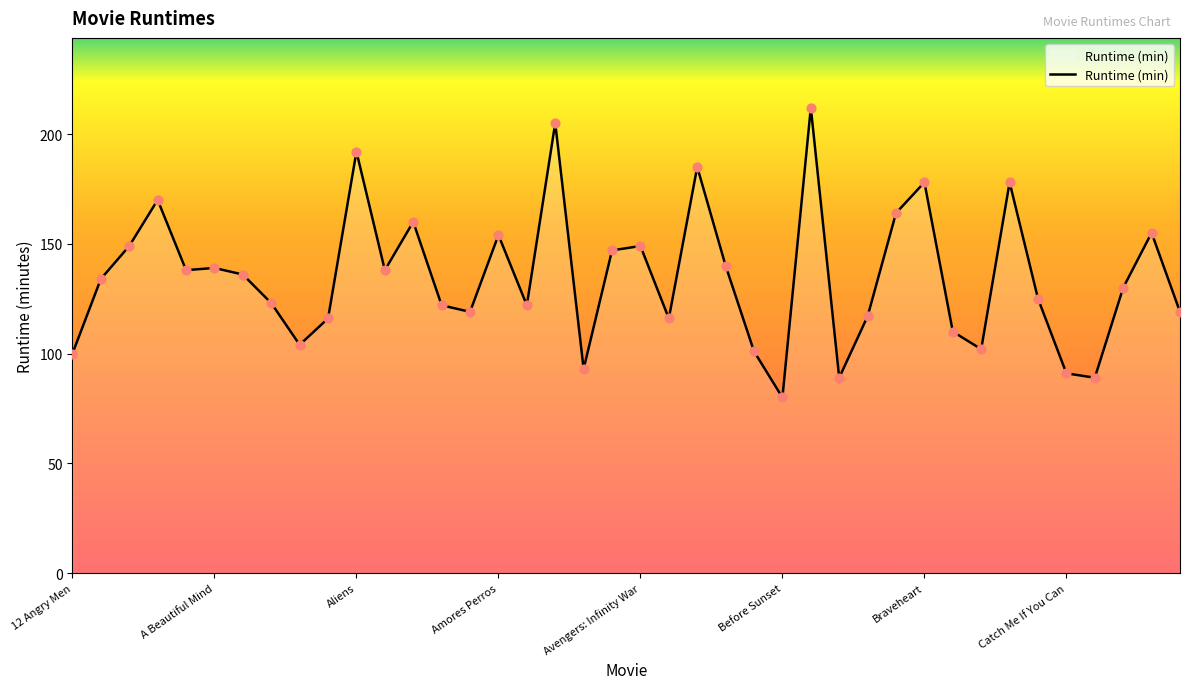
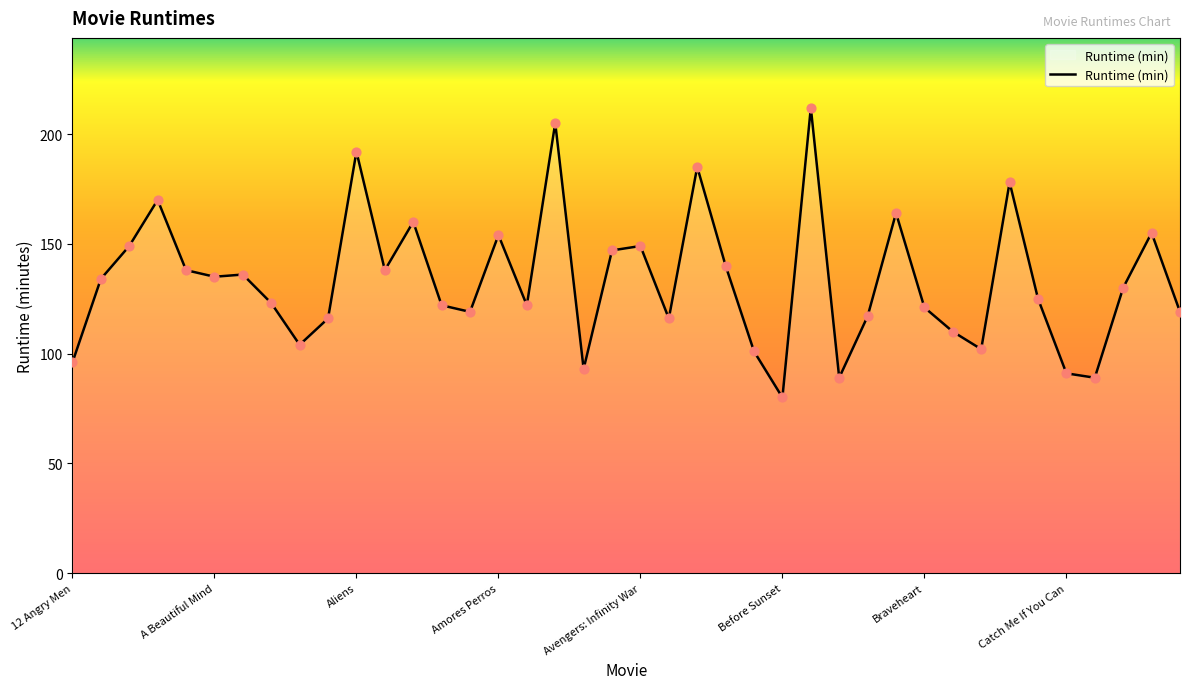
12 Angry Men: 100 -> 96
A Beautiful Mind: 139 -> 135
Braveheart: 178 -> 121
